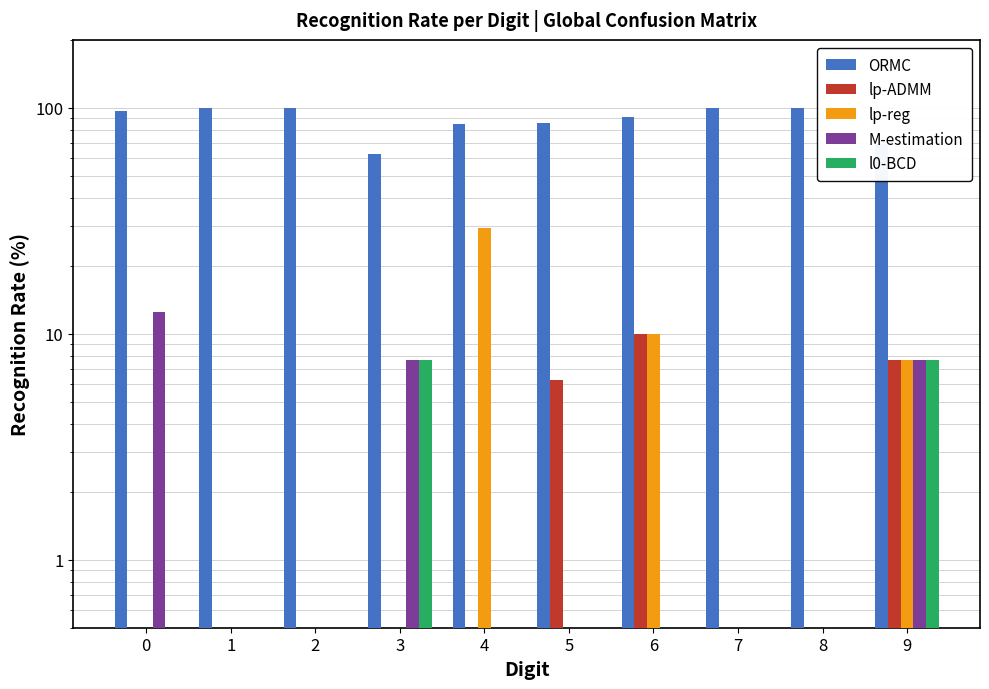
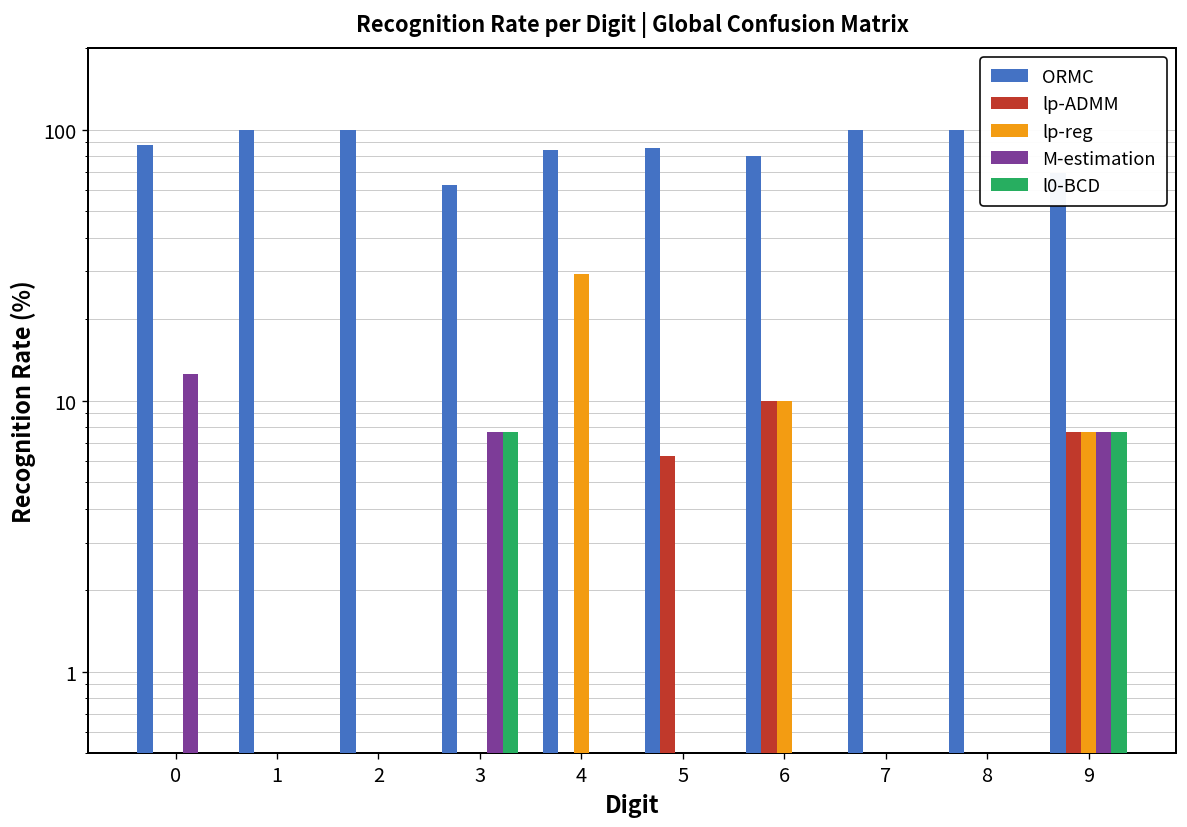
ORMC, 0: 97 -> 88
ORMC, 6: 92 -> 80
